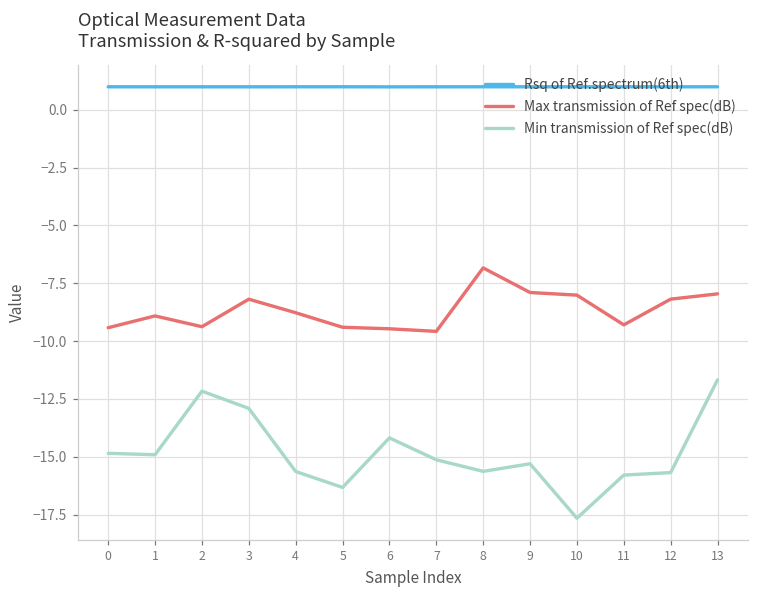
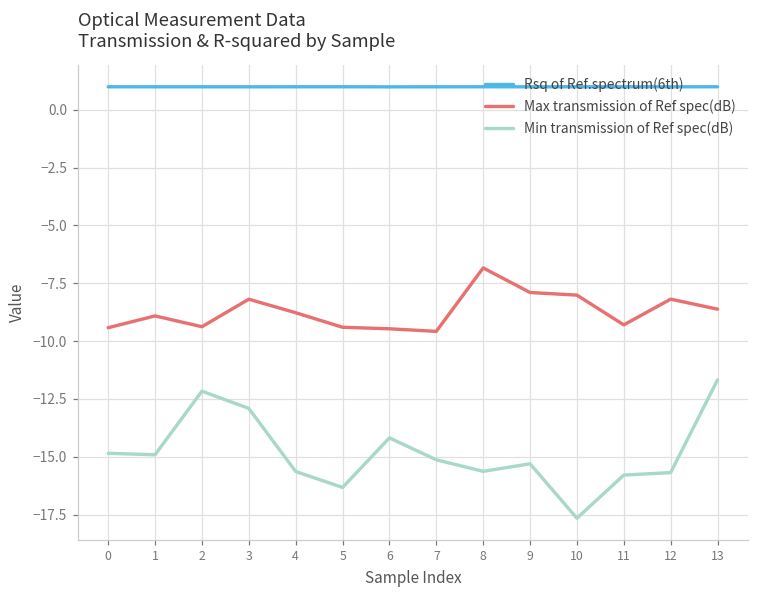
Max transmission of Ref spec(dB), 13: -8.0 -> -8.6
